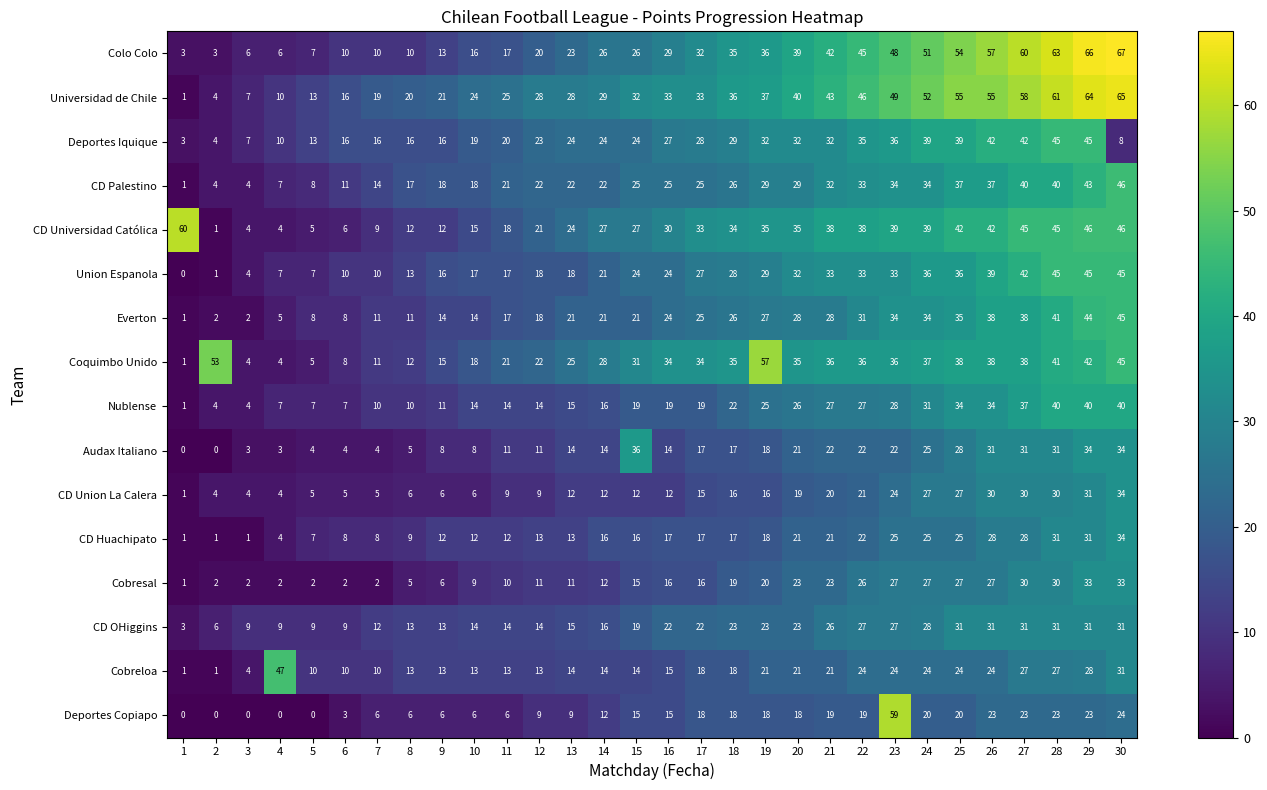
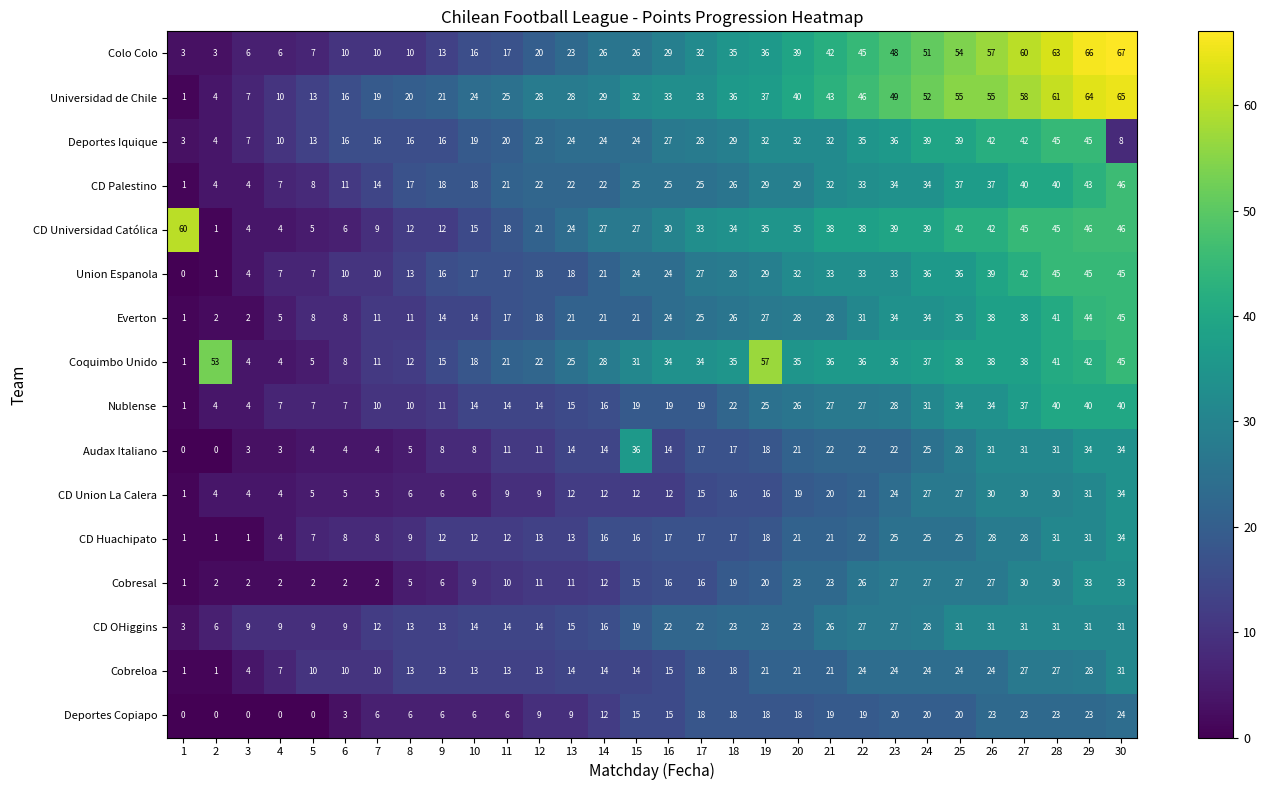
Cobreloa, 4: 47 -> 7
Deportes Copiapo, 23: 59 -> 20
